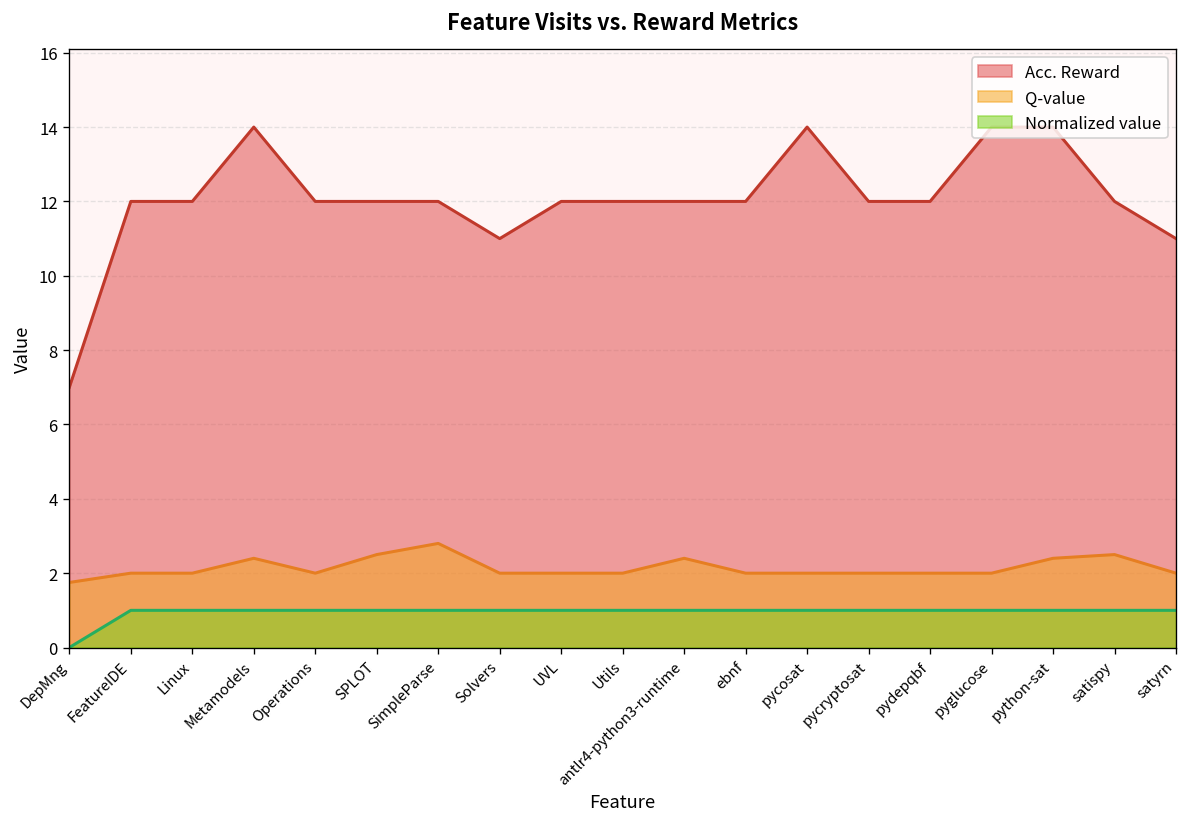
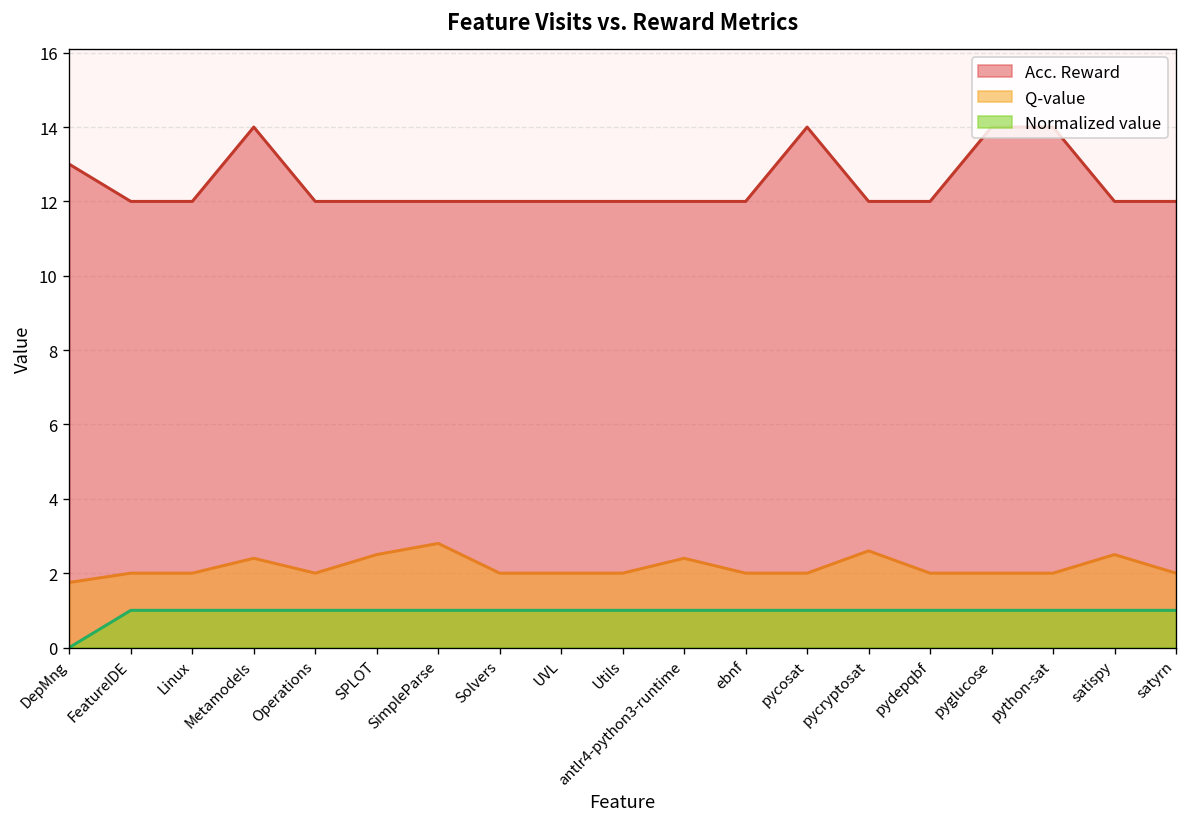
Acc. Reward, DepMng: 7 -> 13
Acc. Reward, Solvers: 11 -> 12
Q-value, pycryptosat: 2.0 -> 2.6
Q-value, python-sat: 2.4 -> 2.0
Acc. Reward, satyrn: 11 -> 12
